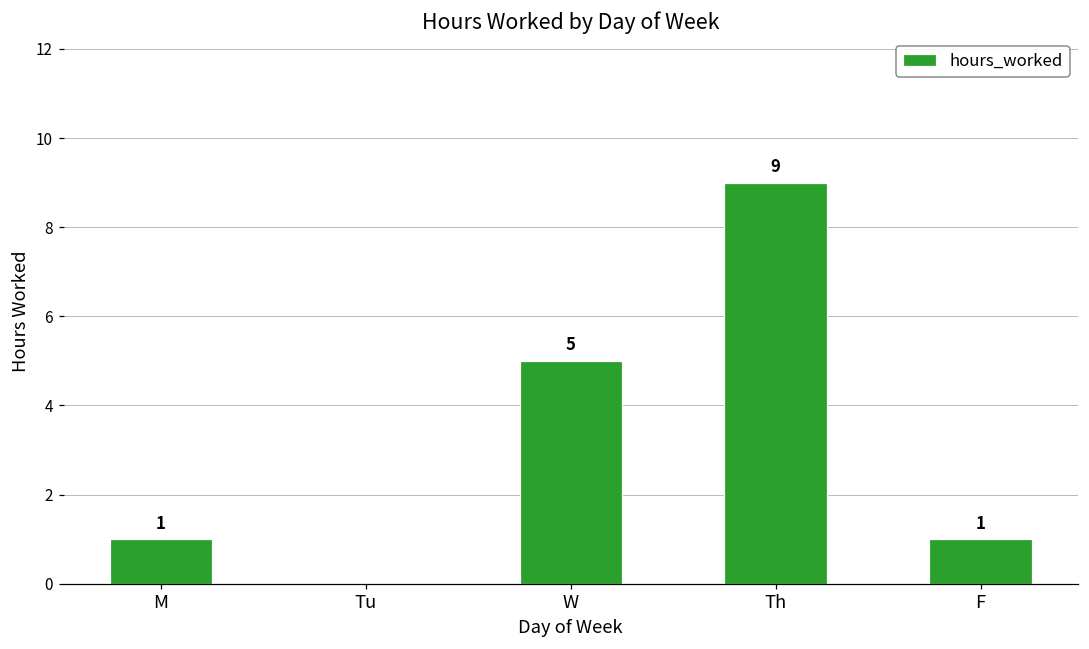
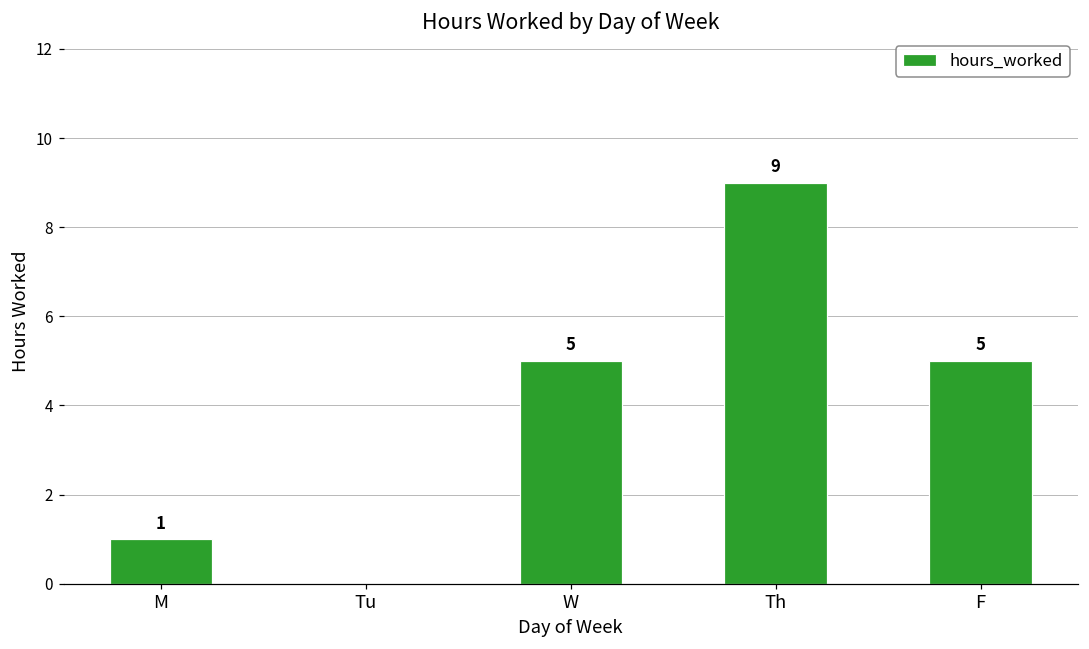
F: 1 -> 5
